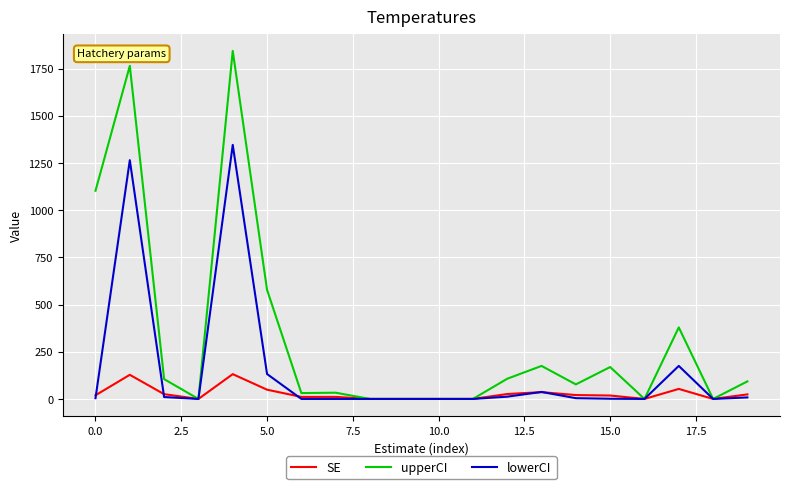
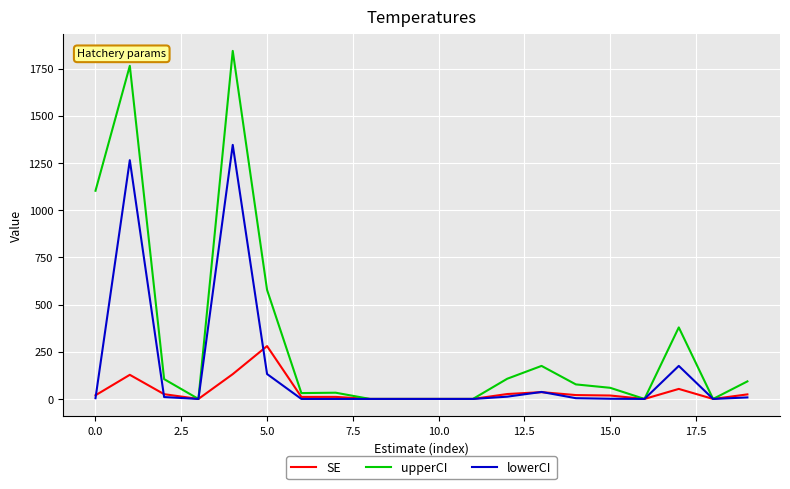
SE, 5.0: 50 -> 280
upperCI, 15.0: 170 -> 60
